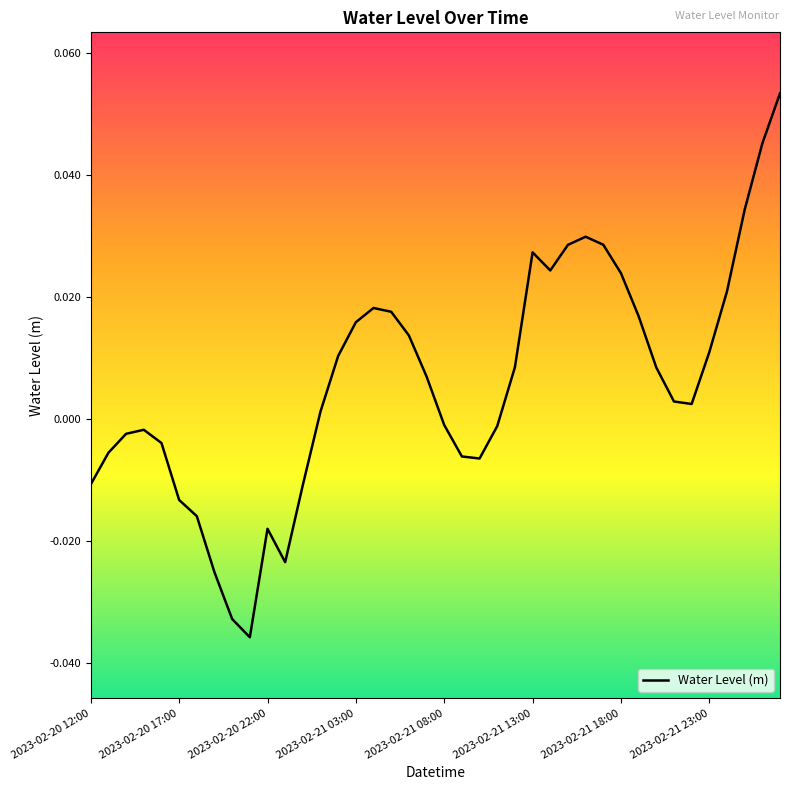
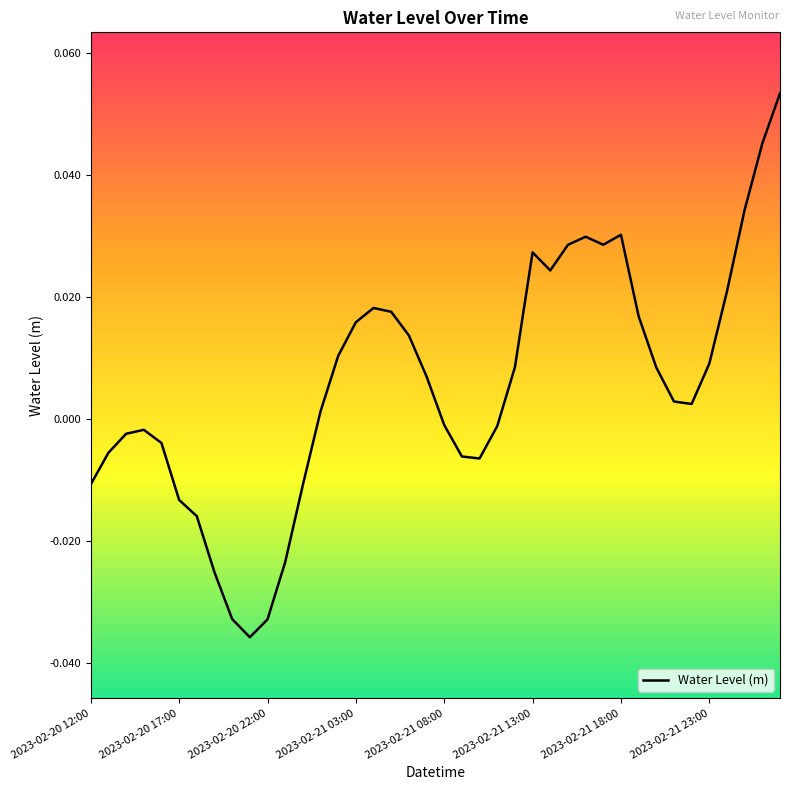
2023-02-20 22:00: -0.018 -> -0.033
2023-02-21 18:00: 0.024 -> 0.030
2023-02-21 23:00: 0.011 -> 0.009
